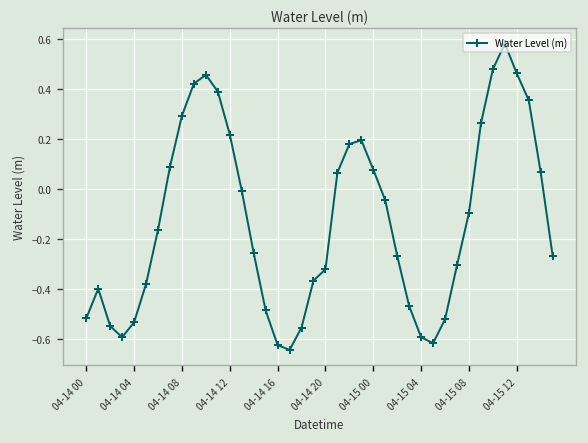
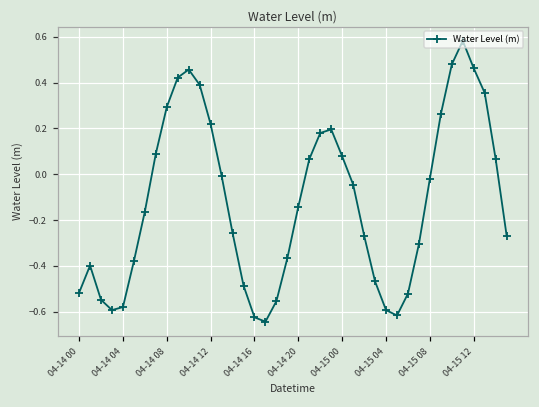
04-14 04: -0.53 -> -0.58
04-14 20: -0.32 -> -0.14
04-15 08: -0.09 -> -0.02
